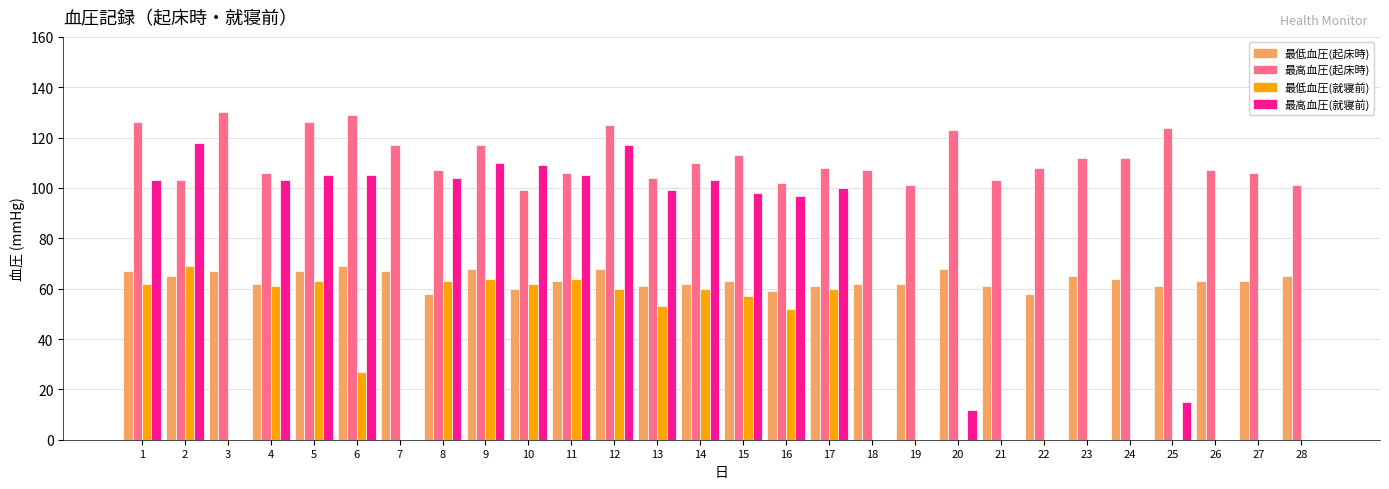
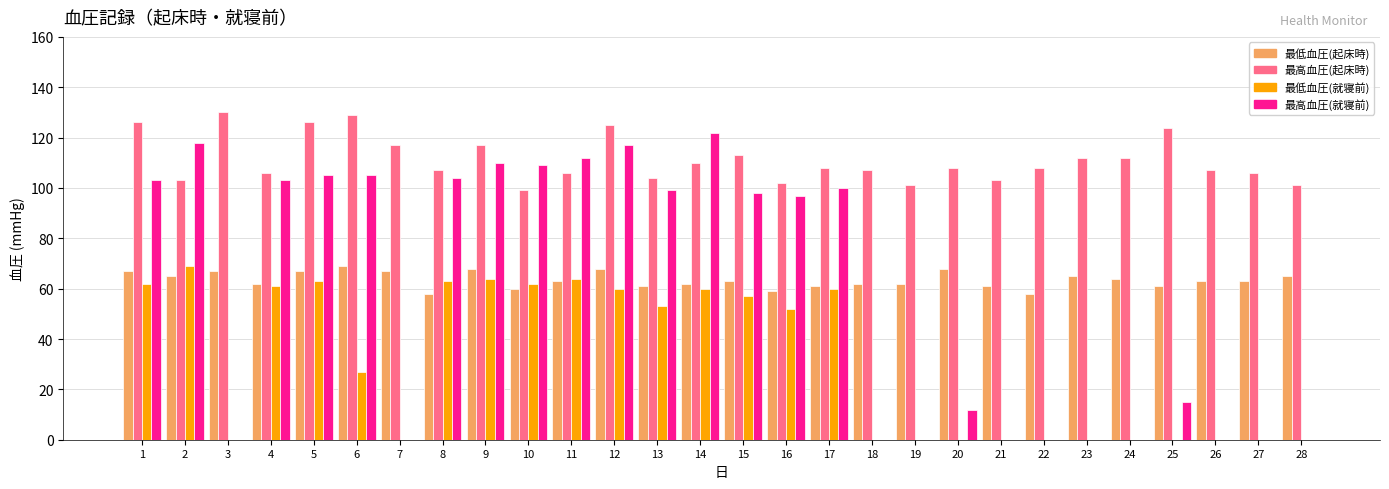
最高血圧(就寝前), 11: 105 -> 112
最高血圧(就寝前), 14: 103 -> 122
最高血圧(起床時), 20: 123 -> 108
